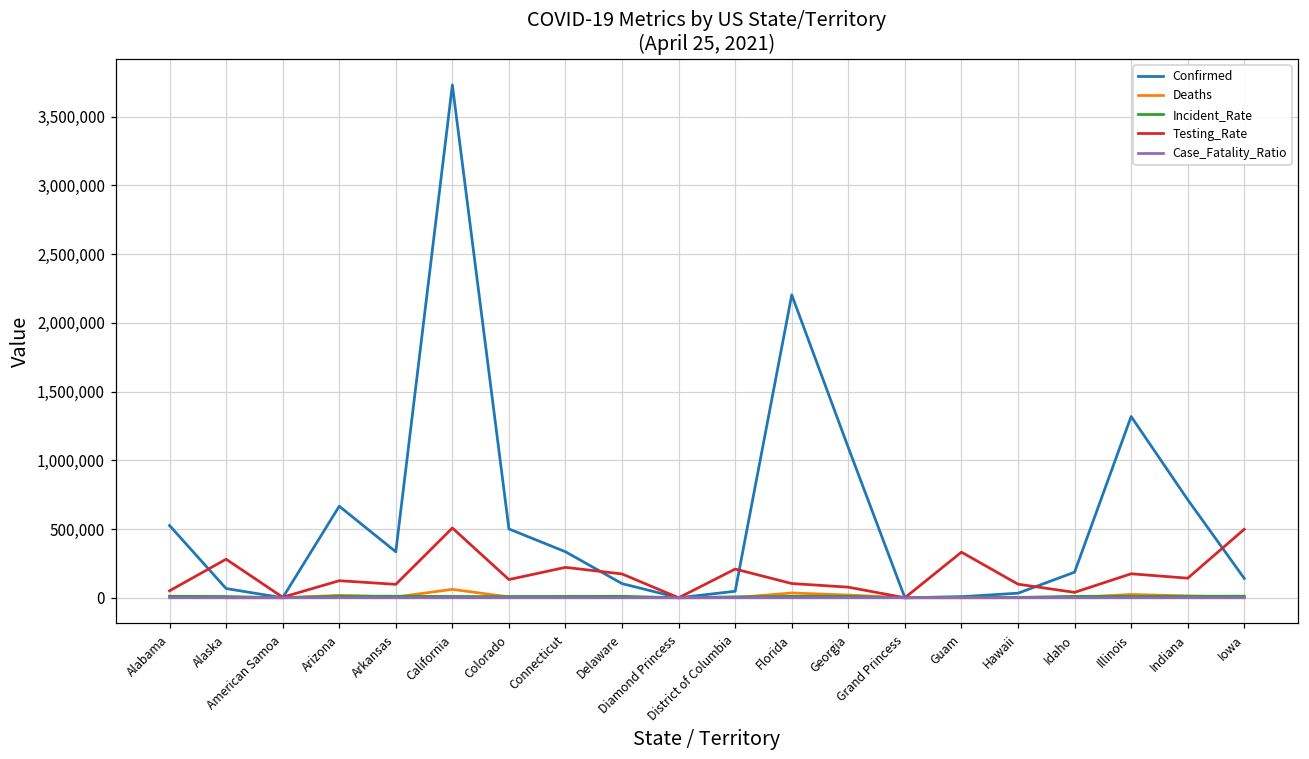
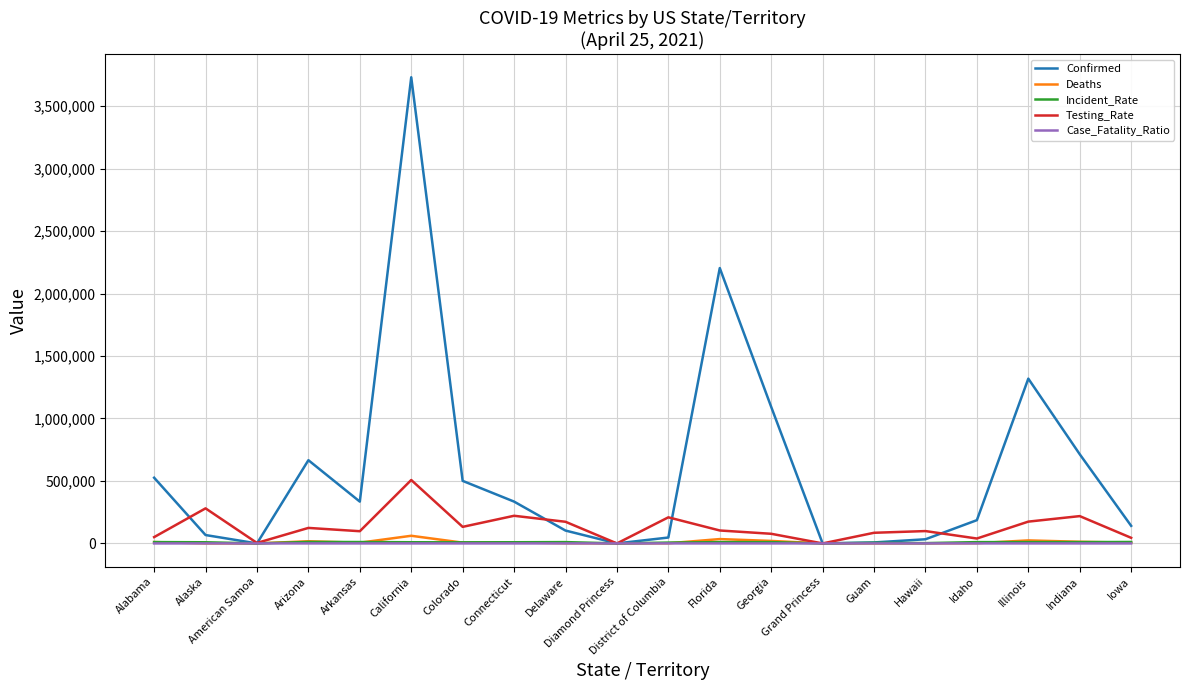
Testing_Rate, Guam: 330,000 -> 90,000
Testing_Rate, Indiana: 140,000 -> 220,000
Testing_Rate, Iowa: 500,000 -> 40,000
